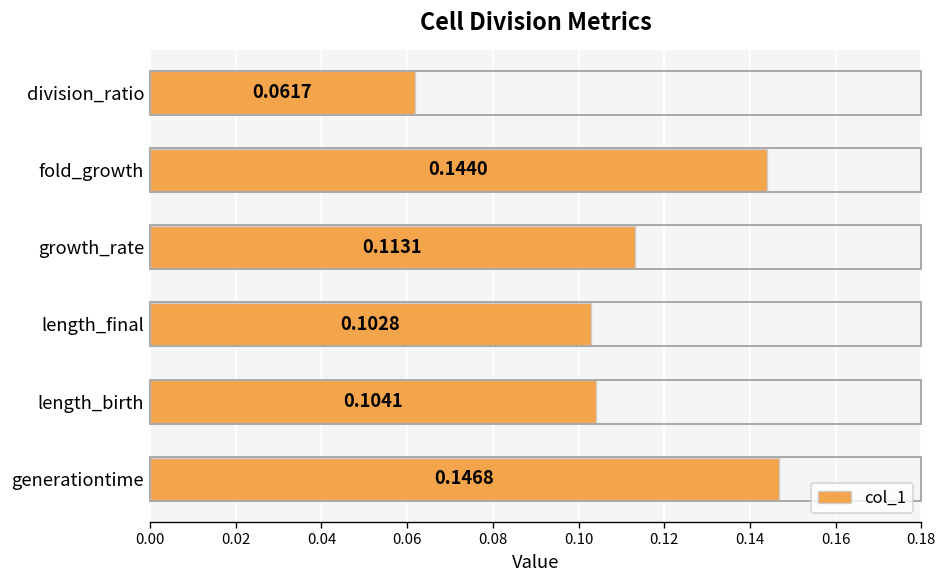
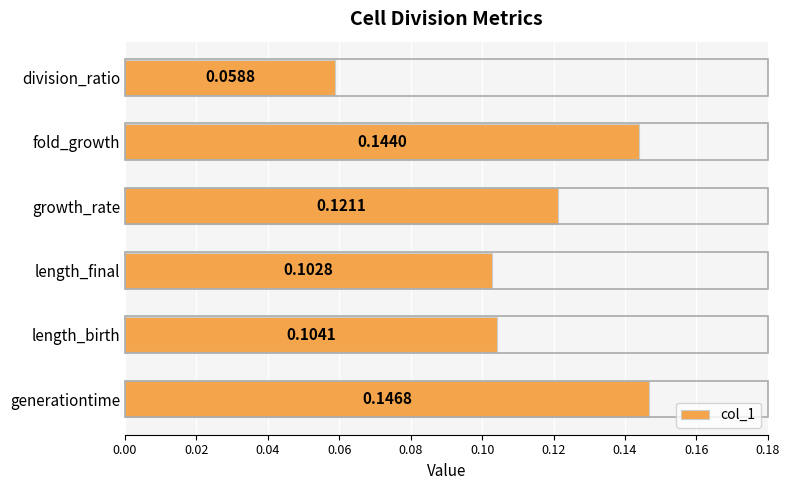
division_ratio: 0.0617 -> 0.0588
growth_rate: 0.1131 -> 0.1211
